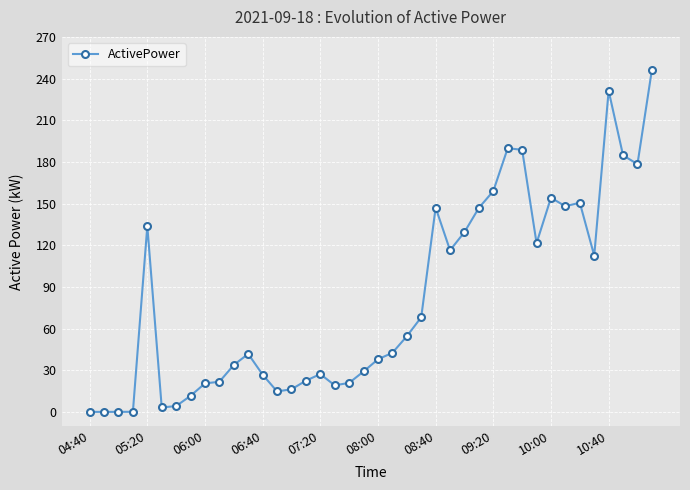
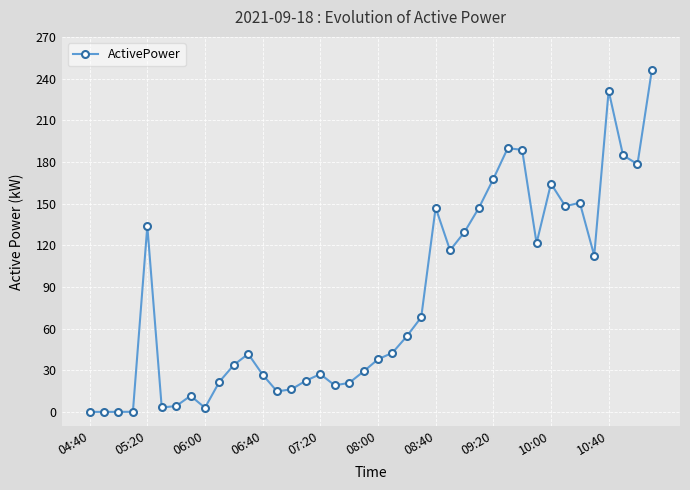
06:00: 21 -> 3
09:20: 159 -> 168
10:00: 154 -> 164
